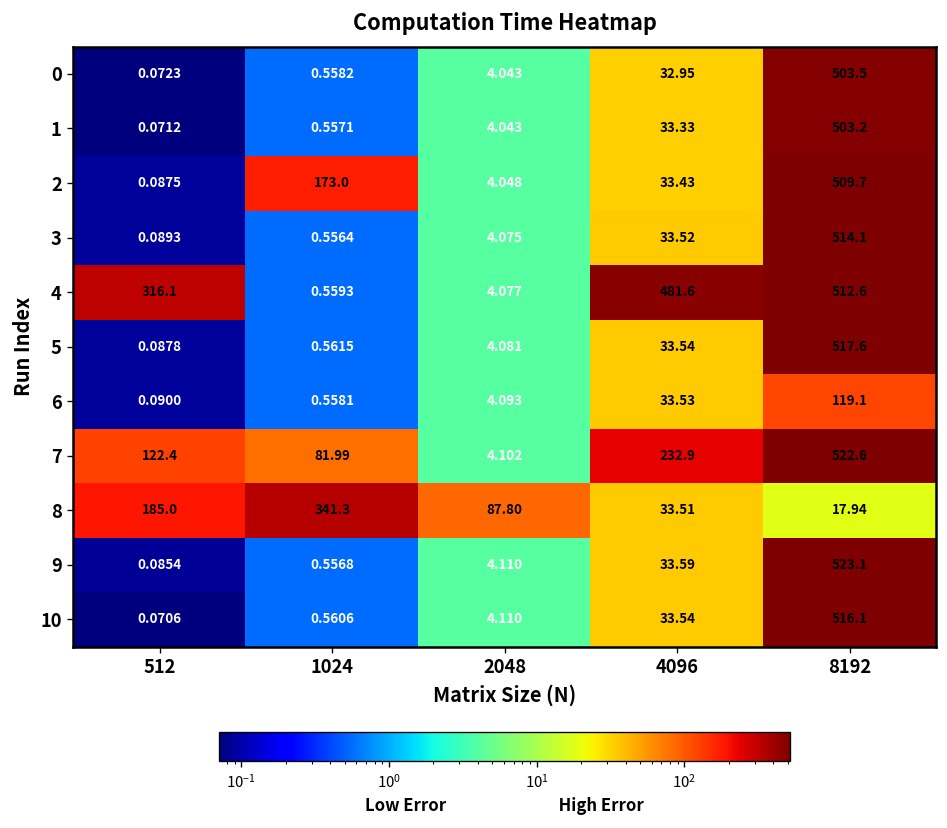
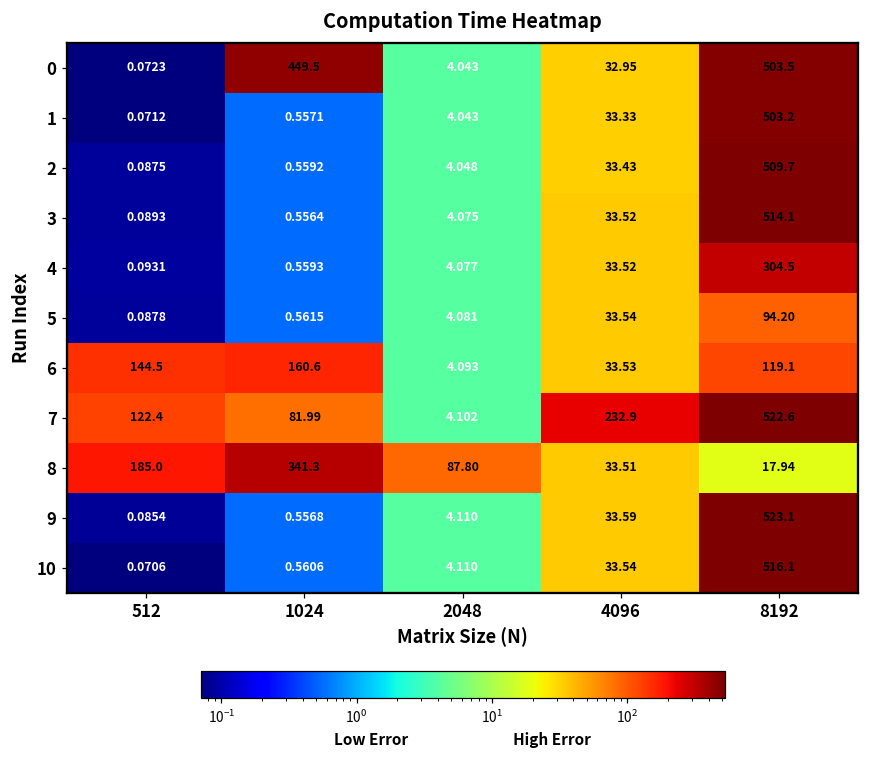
0, 1024: 0.5582 -> 449.5
2, 1024: 173.0 -> 0.5592
4, 512: 316.1 -> 0.0931
4, 4096: 481.6 -> 33.52
4, 8192: 512.6 -> 304.5
5, 8192: 517.6 -> 94.20
6, 512: 0.0900 -> 144.5
6, 1024: 0.5581 -> 160.6
